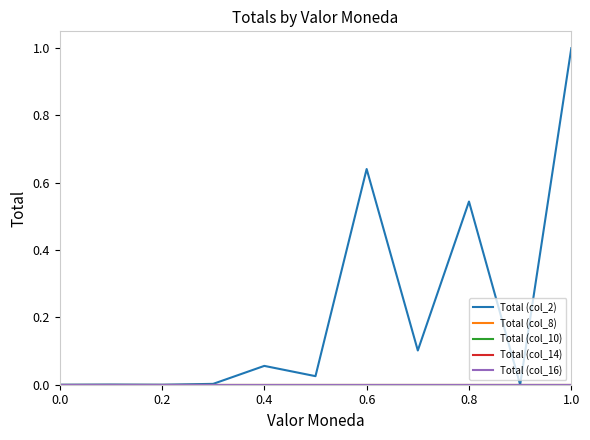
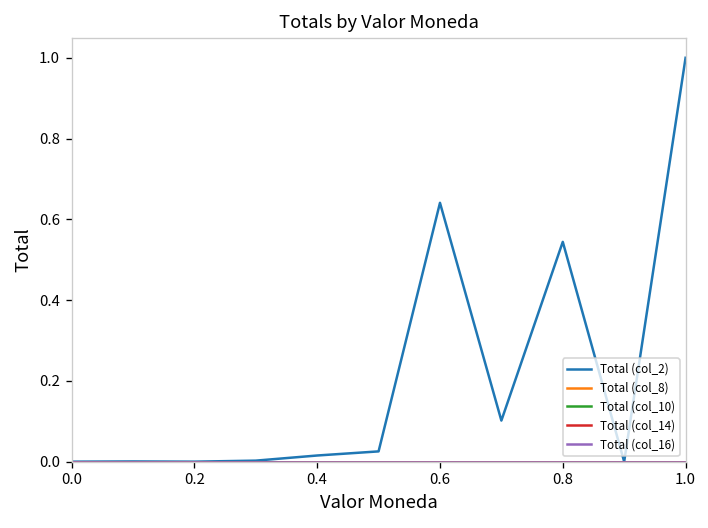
Total (col_2), 0.4: 0.06 -> 0.02
